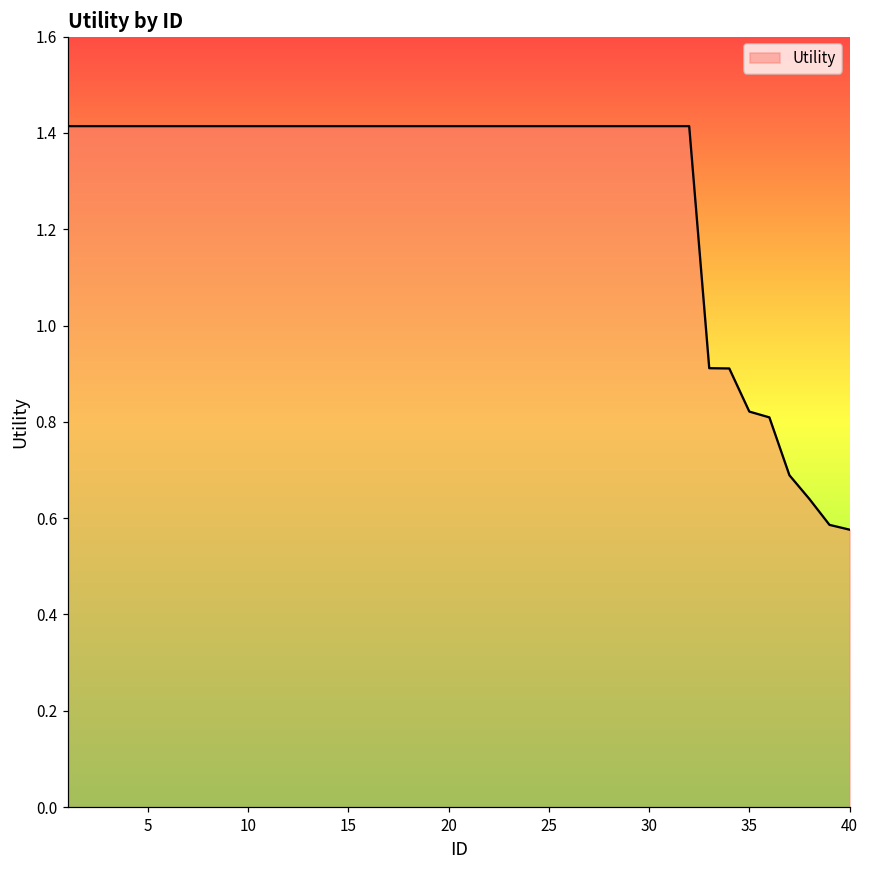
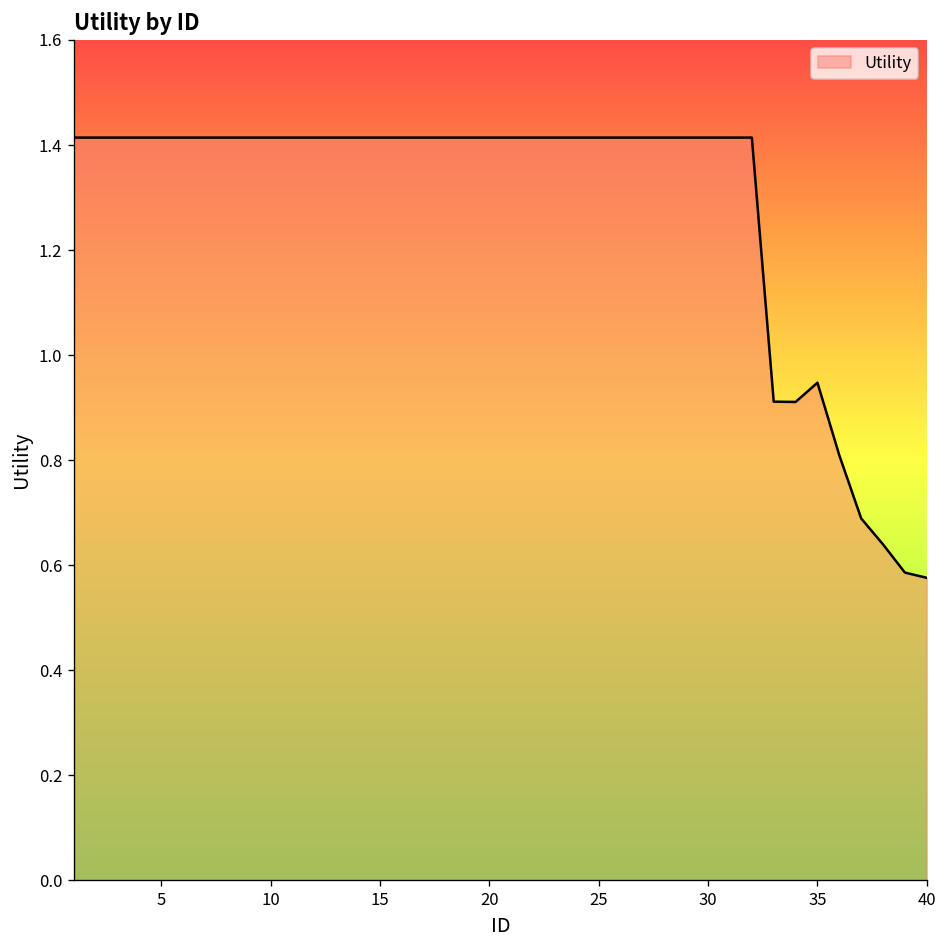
35: 0.82 -> 0.95
